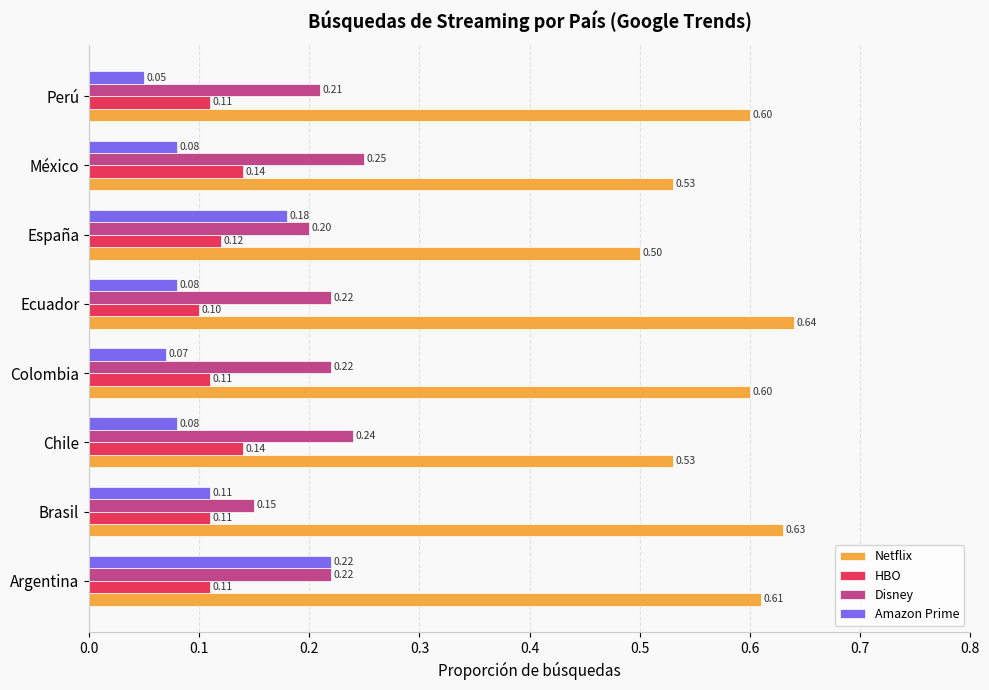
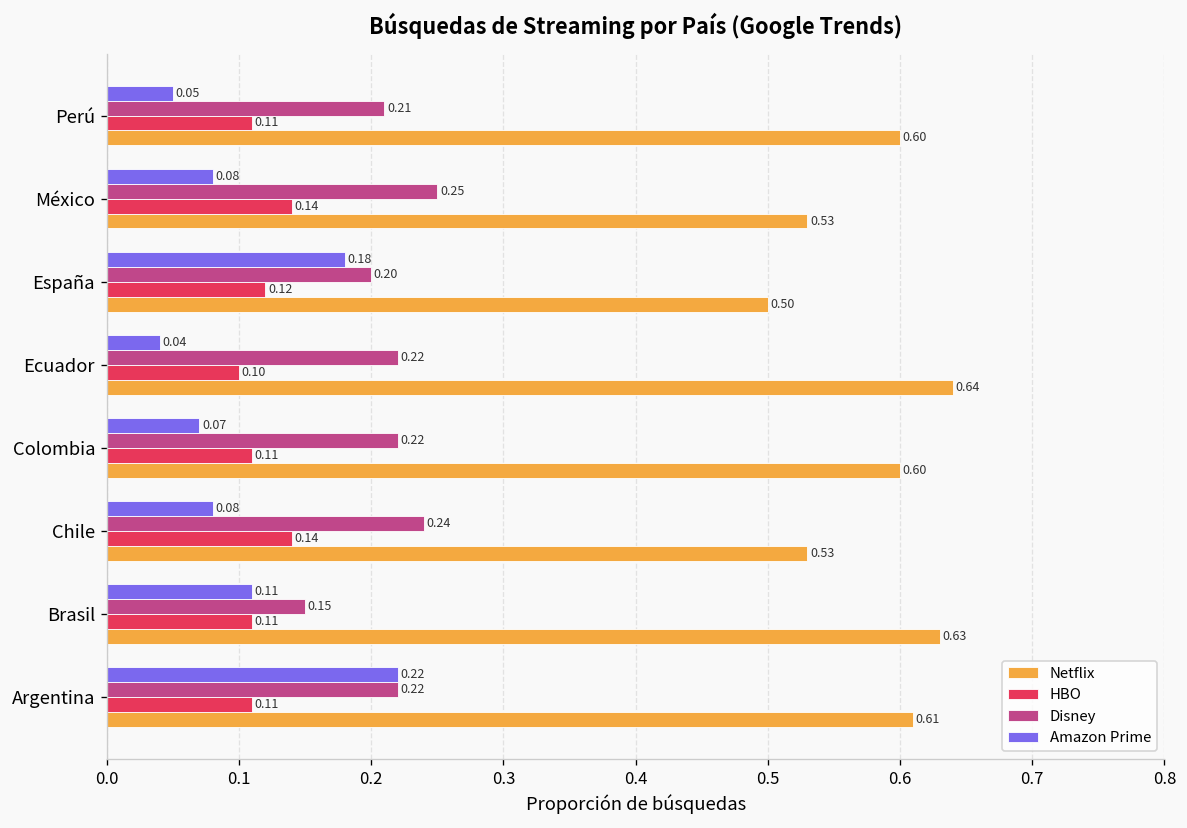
Amazon Prime, Ecuador: 0.08 -> 0.04
